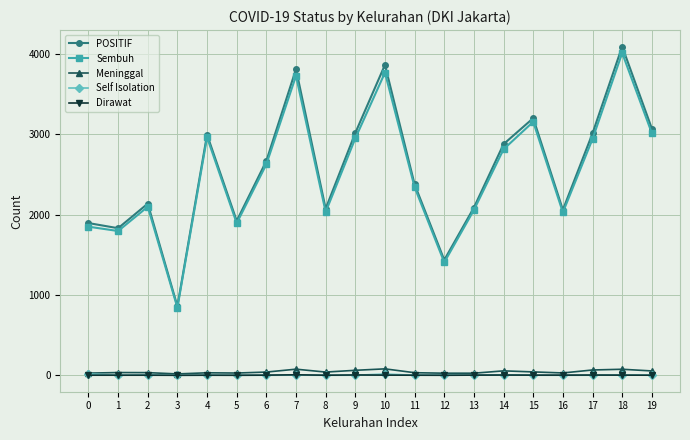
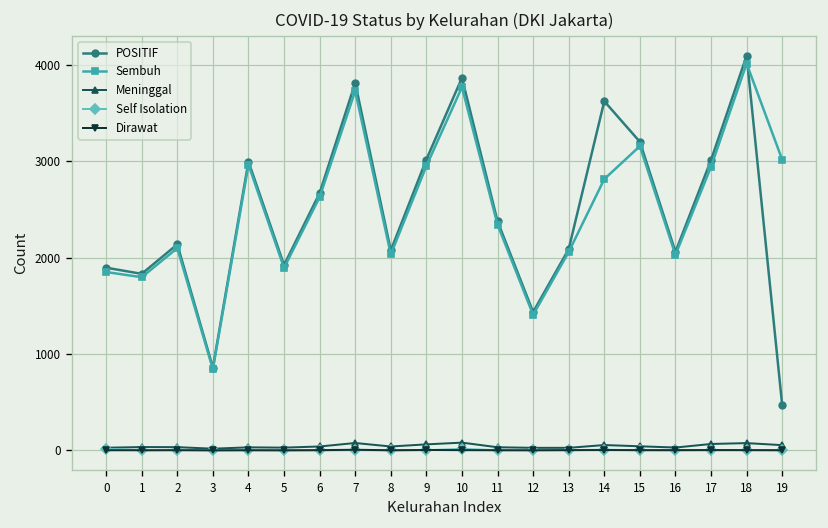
POSITIF, 14: 2900 -> 3600
POSITIF, 19: 3100 -> 500
